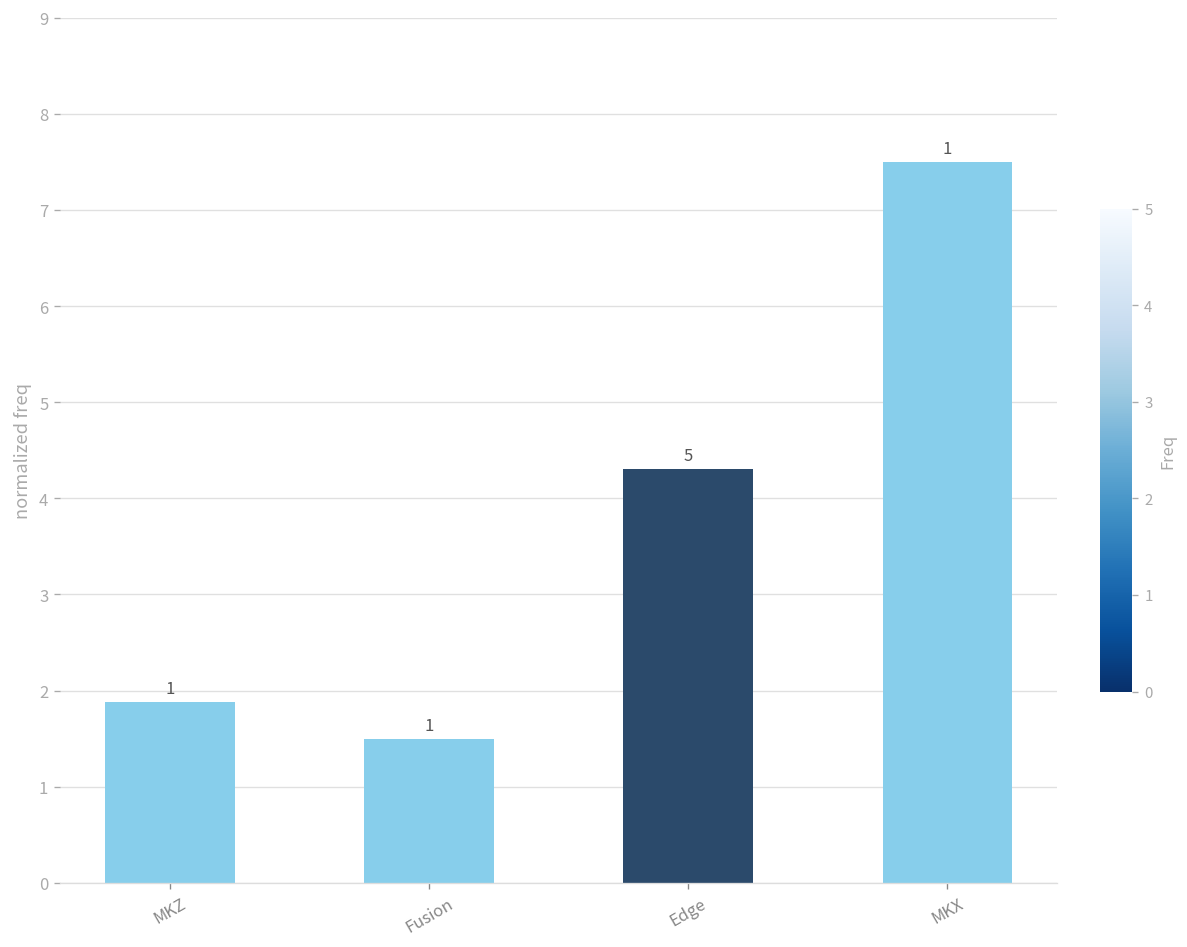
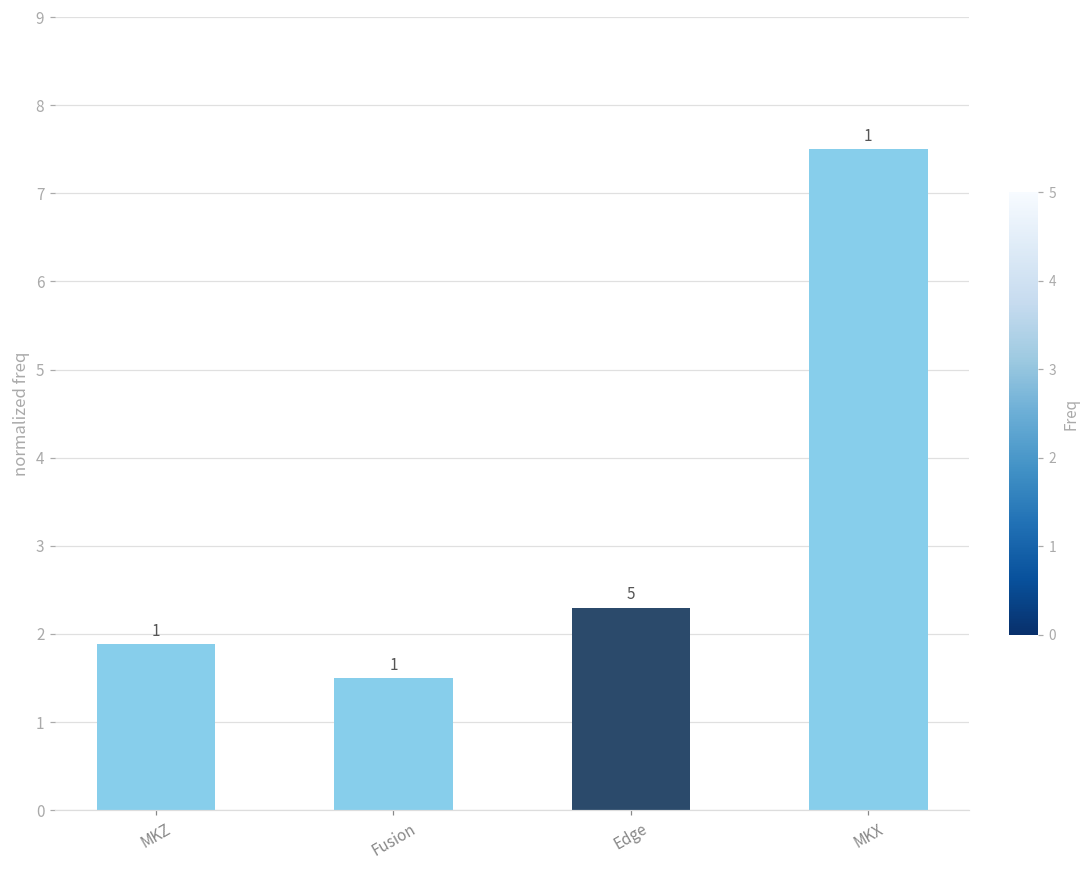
Edge: 4.3 -> 2.3
